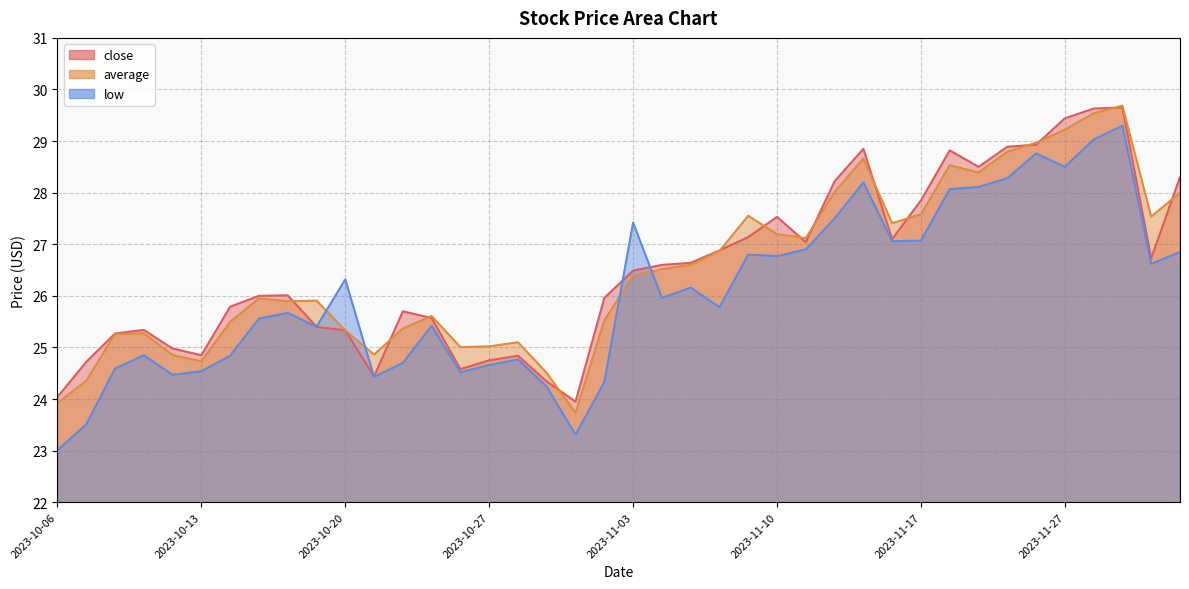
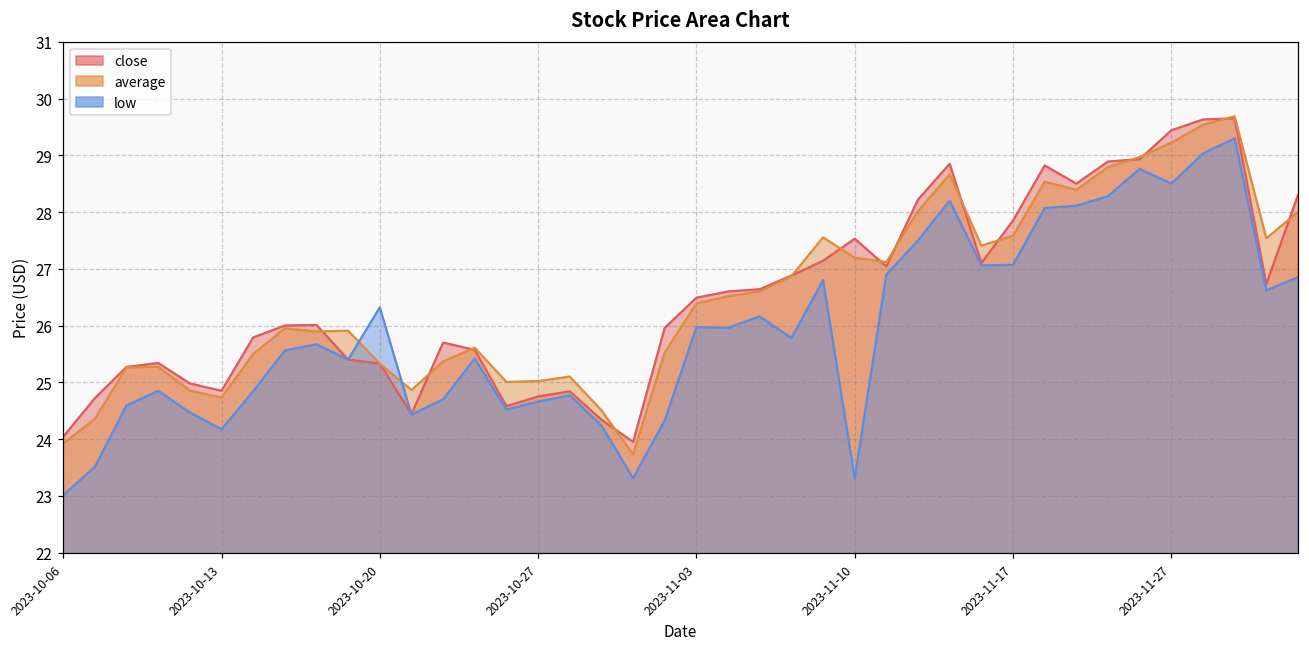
low, 2023-10-13: 24.5 -> 24.2
low, 2023-11-03: 27.4 -> 26.0
low, 2023-11-10: 26.8 -> 23.3
